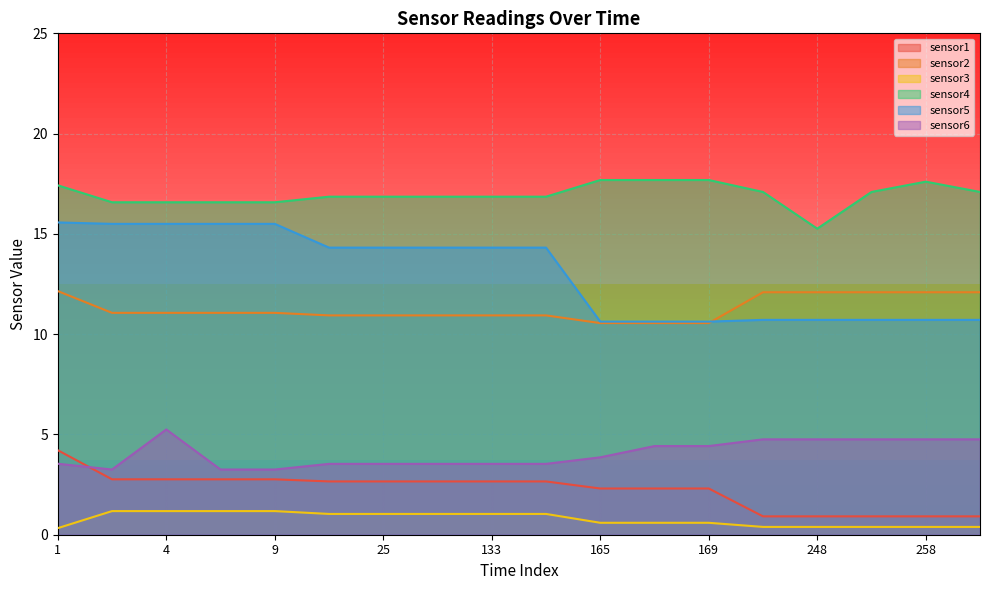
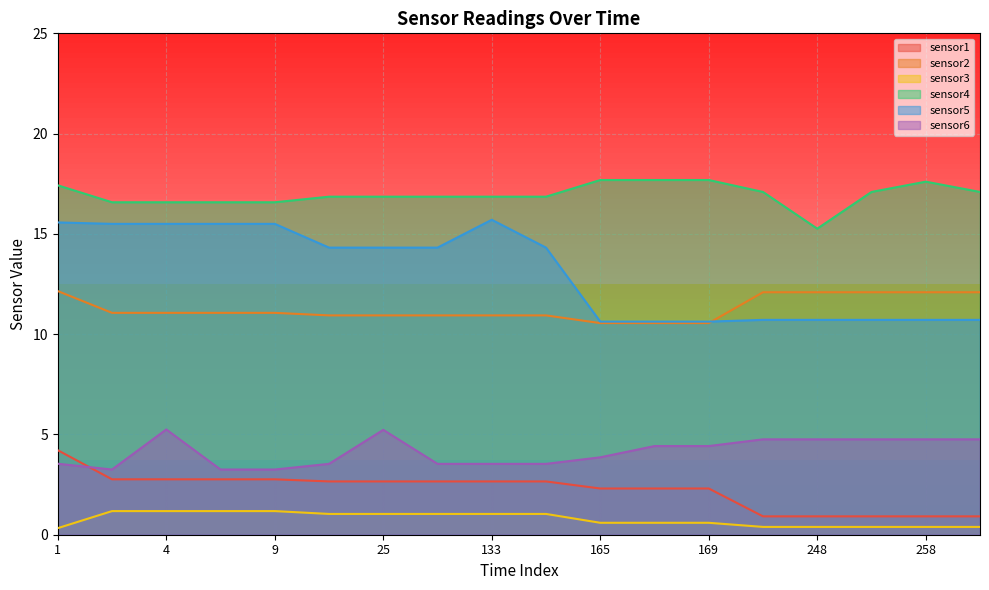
sensor6, 25: 3.5 -> 5.2
sensor5, 133: 14.3 -> 15.7
